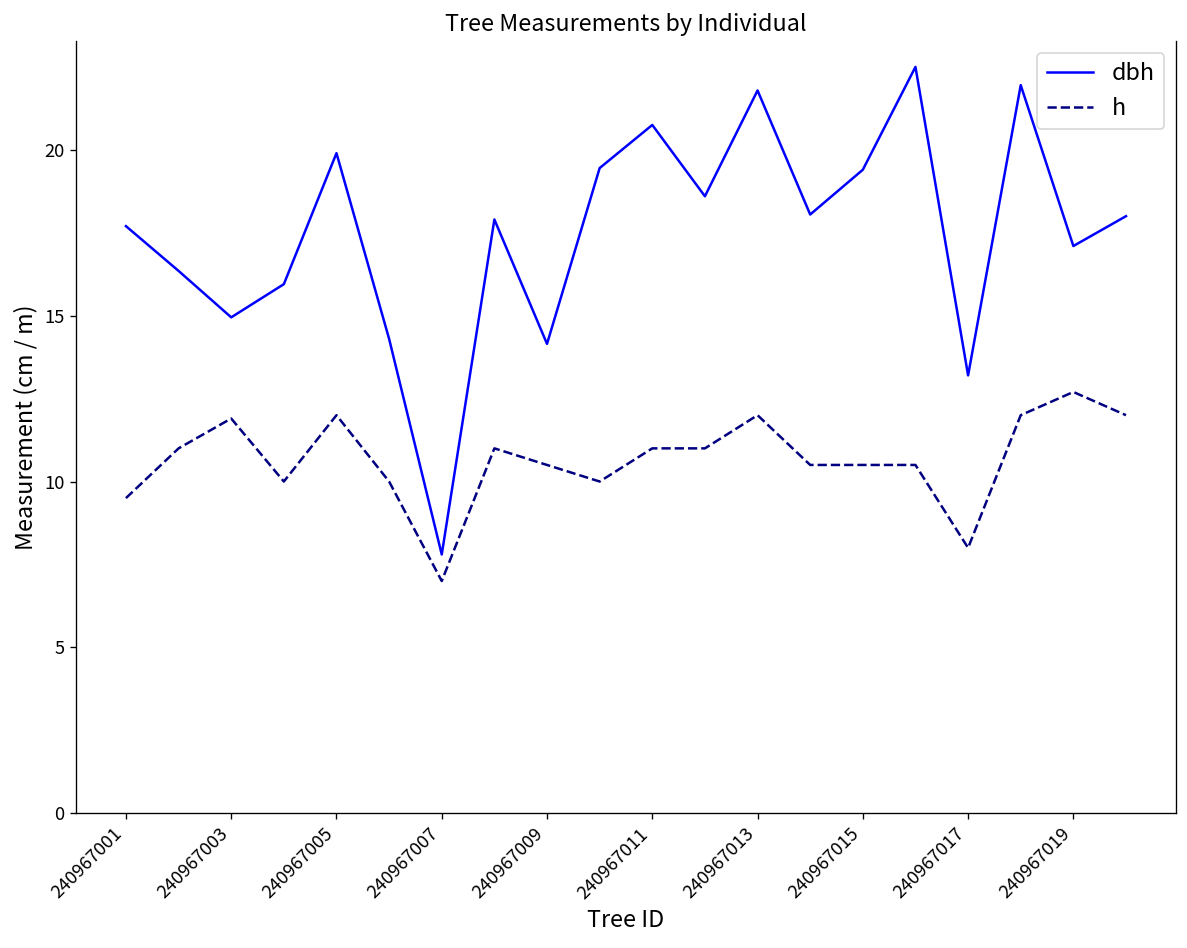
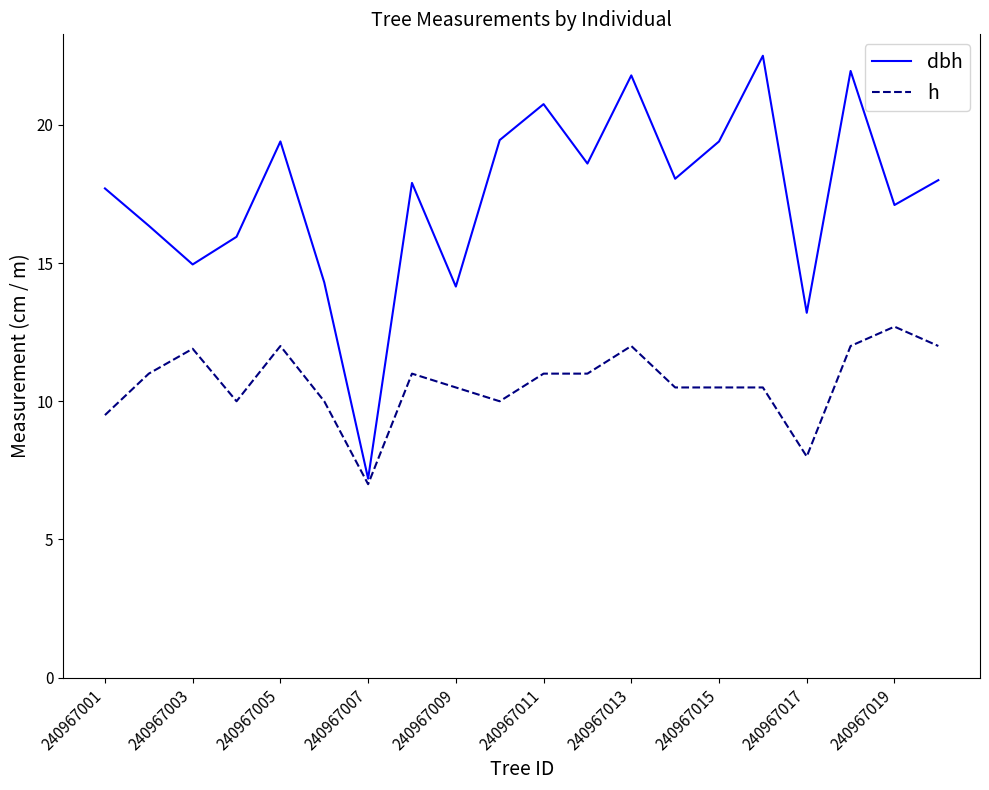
dbh, 240967005: 19.9 -> 19.4
dbh, 240967007: 7.8 -> 7.2
